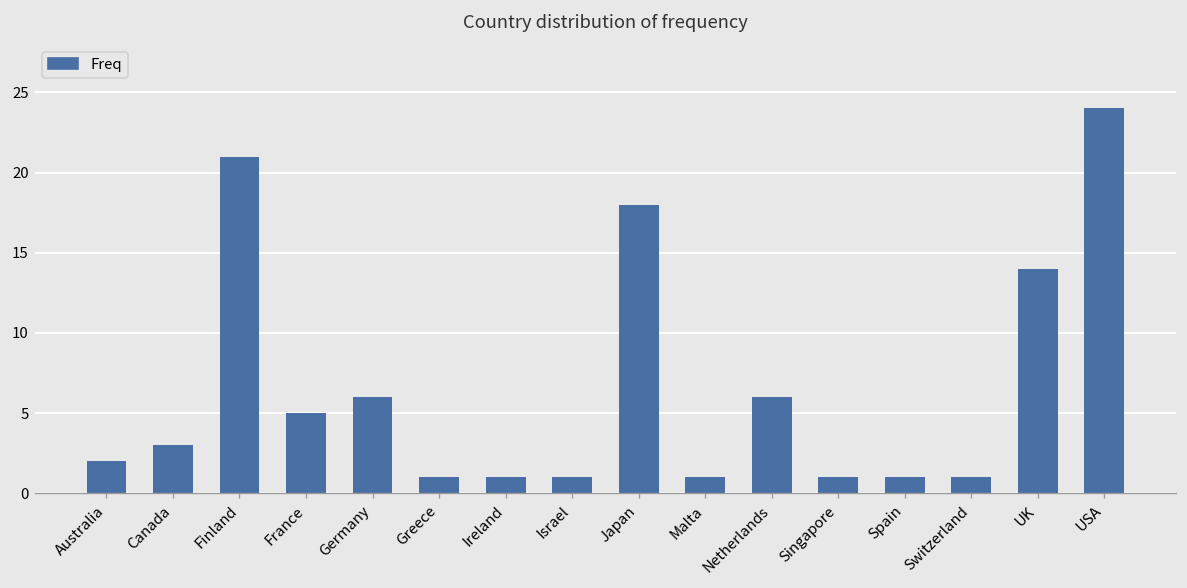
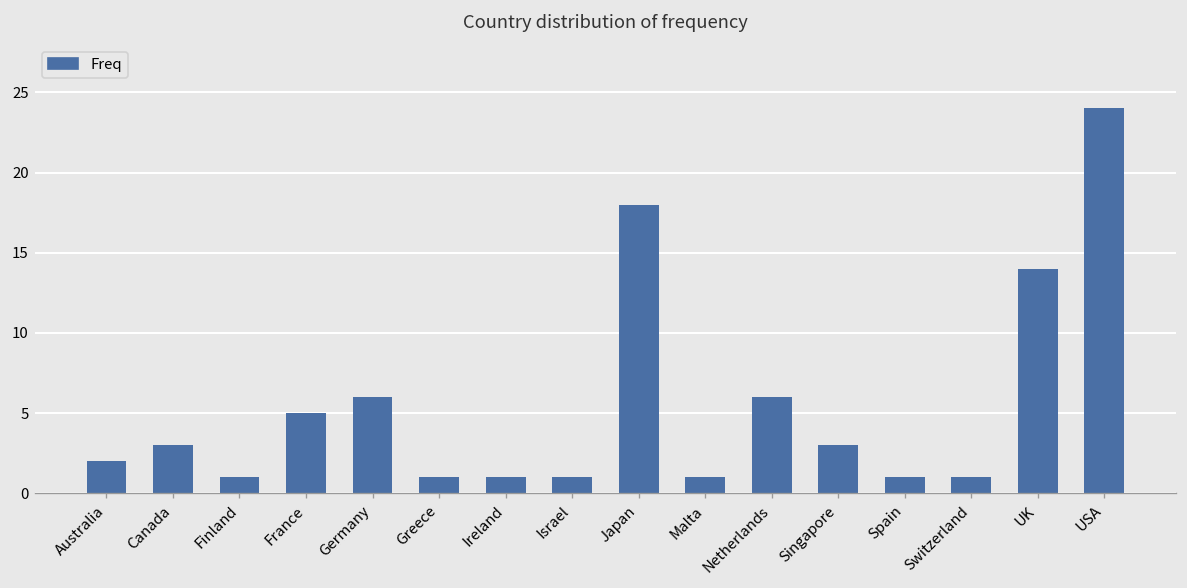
Finland: 21 -> 1
Singapore: 1 -> 3
